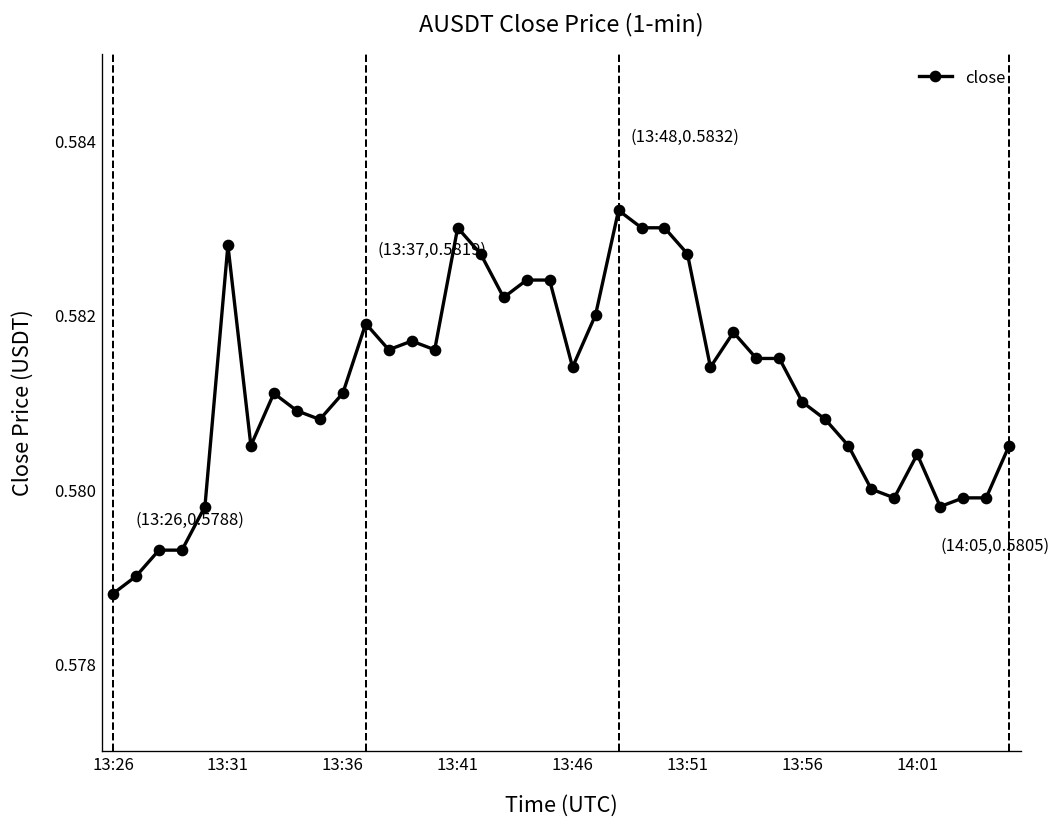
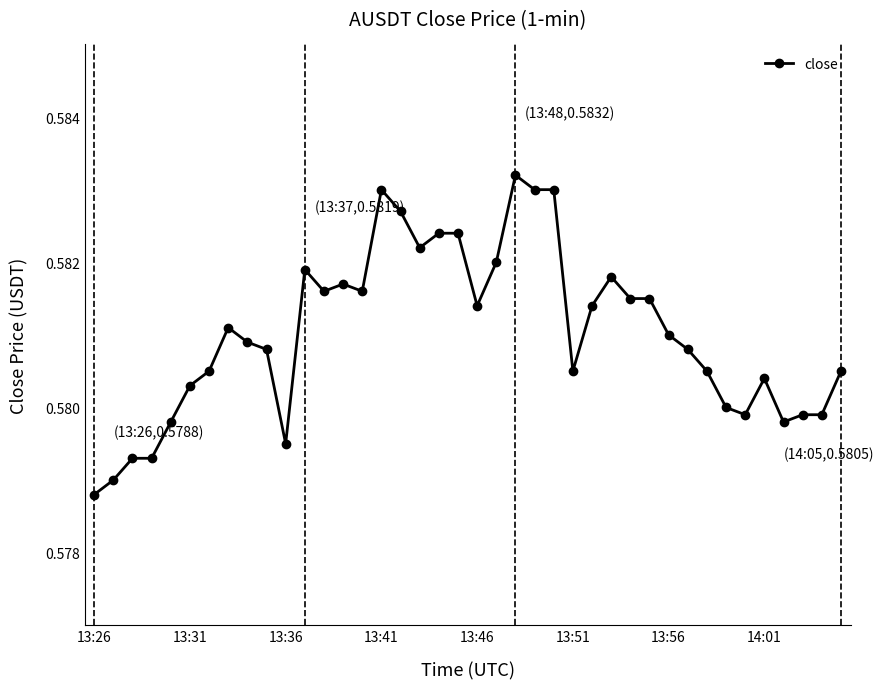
13:31: 0.5828 -> 0.5803
13:36: 0.5811 -> 0.5795
13:51: 0.5827 -> 0.5805
